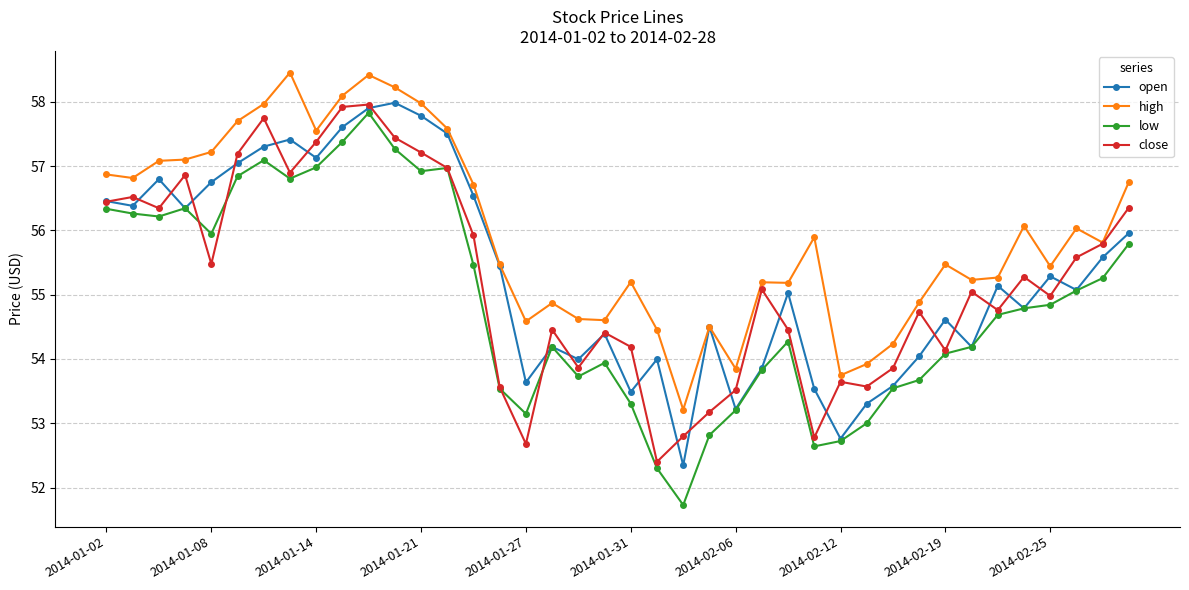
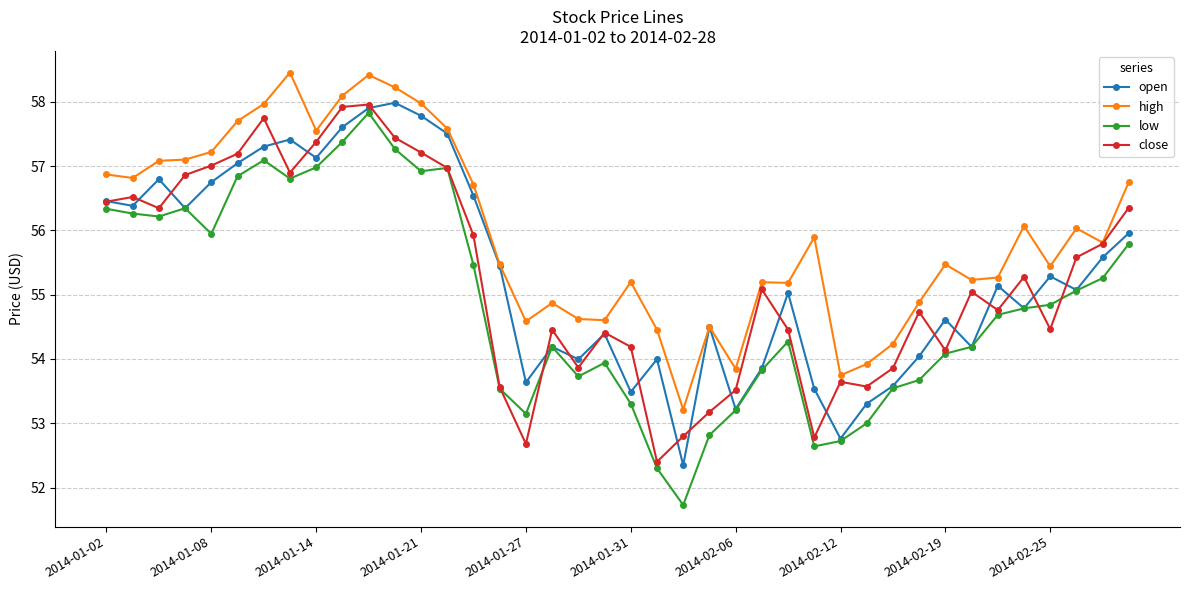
close, 2014-01-08: 55.5 -> 57.0
close, 2014-02-25: 55.0 -> 54.5
